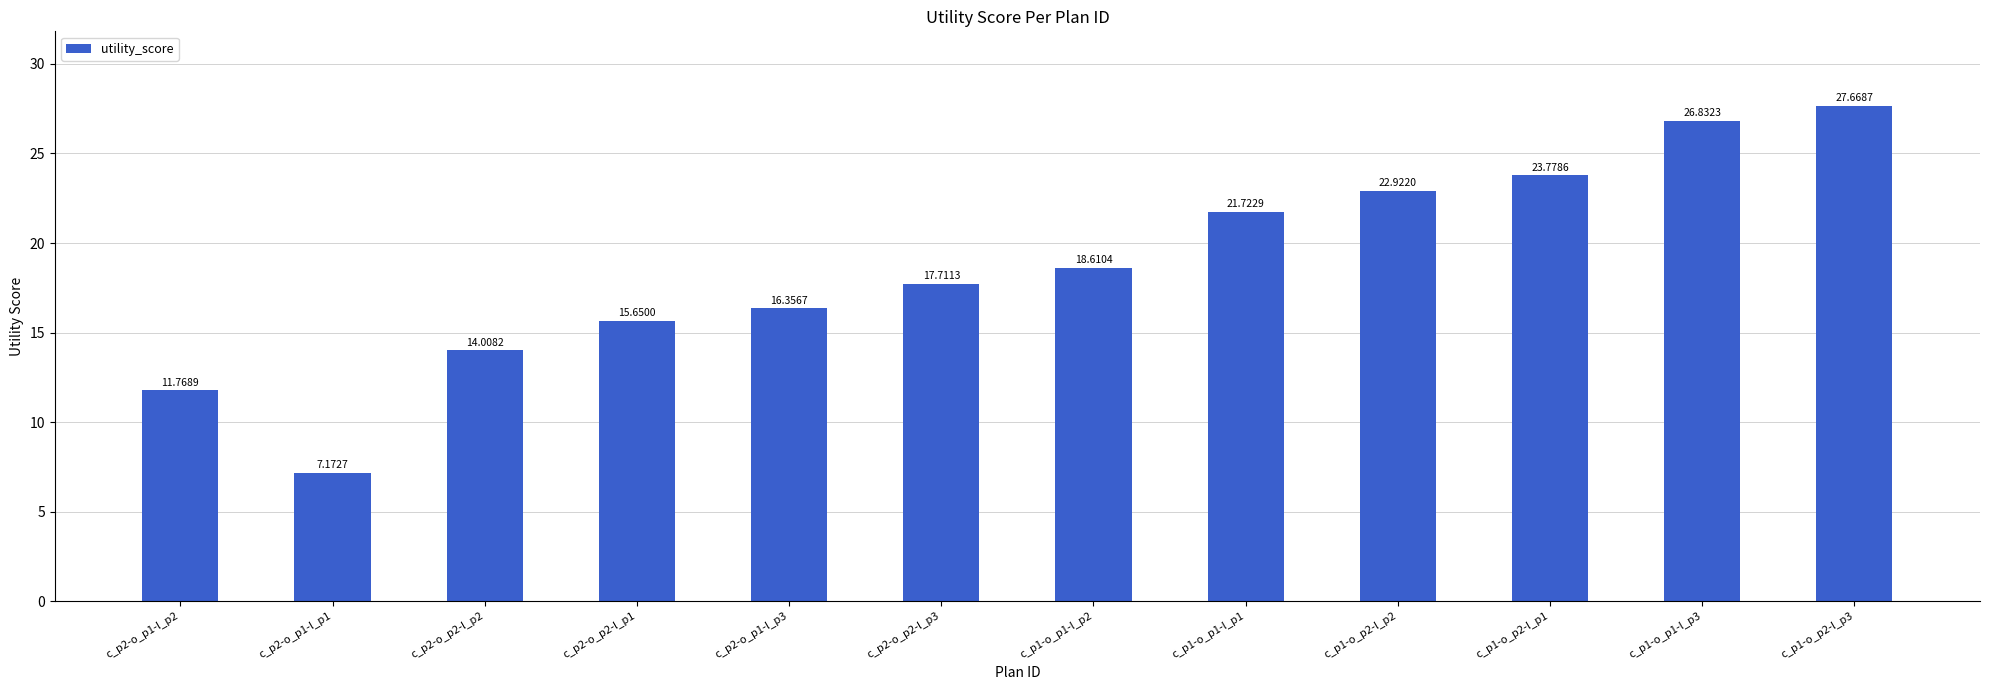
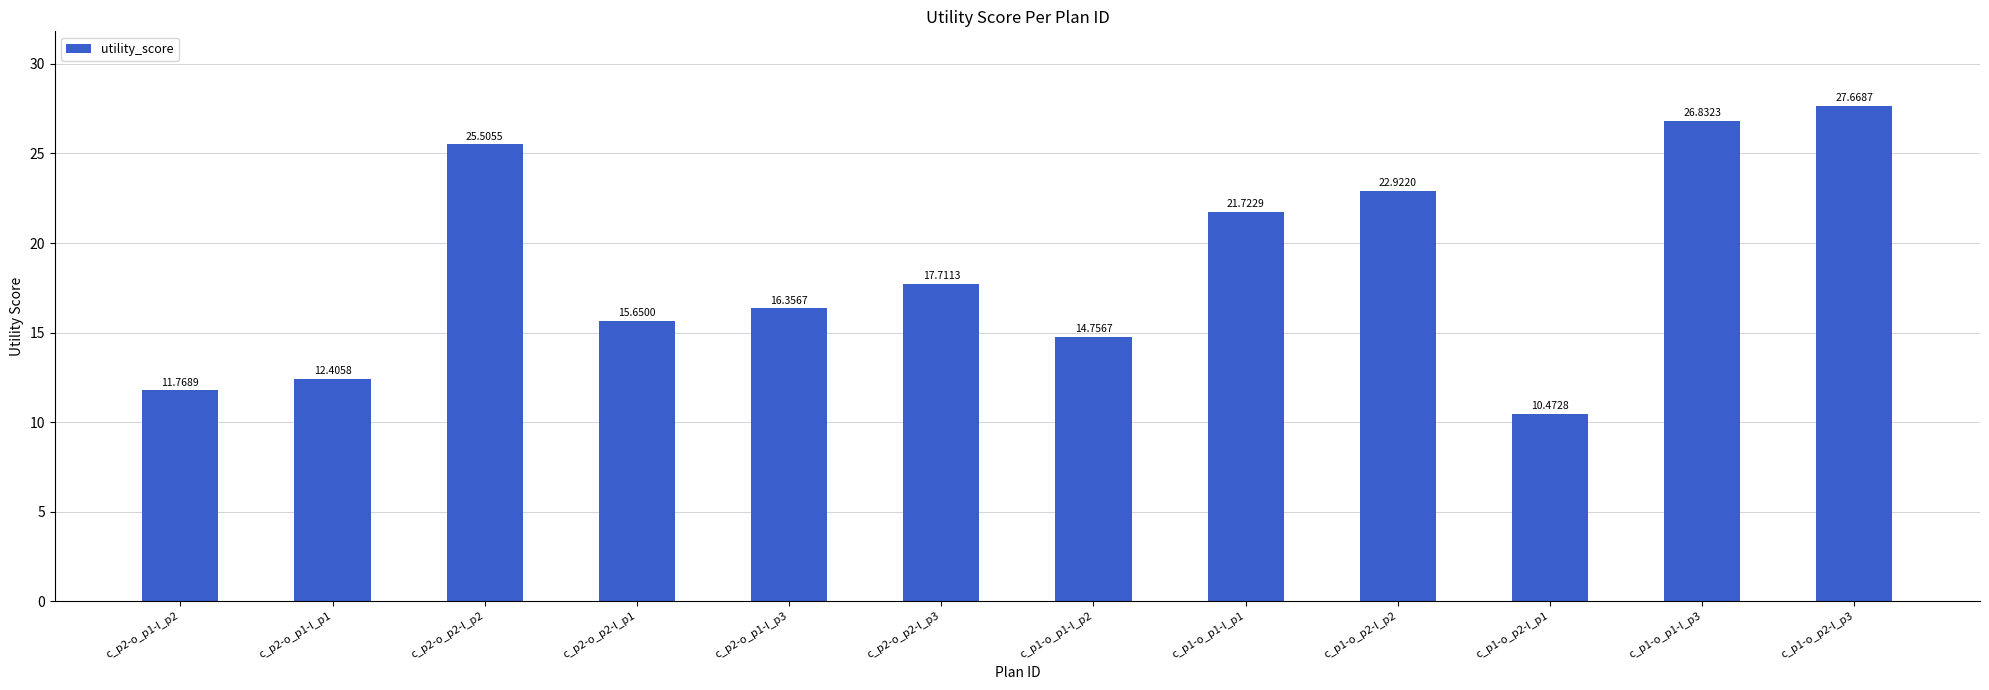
c_p2-o_p1-l_p1: 7.1727 -> 12.4058
c_p2-o_p2-l_p2: 14.0082 -> 25.5055
c_p1-o_p1-l_p2: 18.6104 -> 14.7567
c_p1-o_p2-l_p1: 23.7786 -> 10.4728
